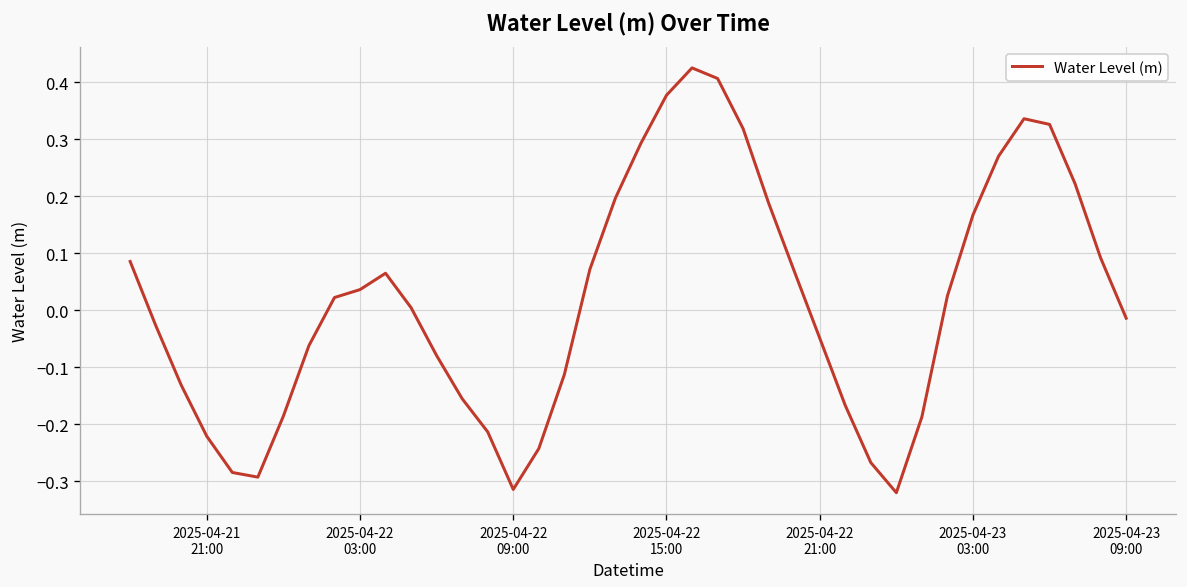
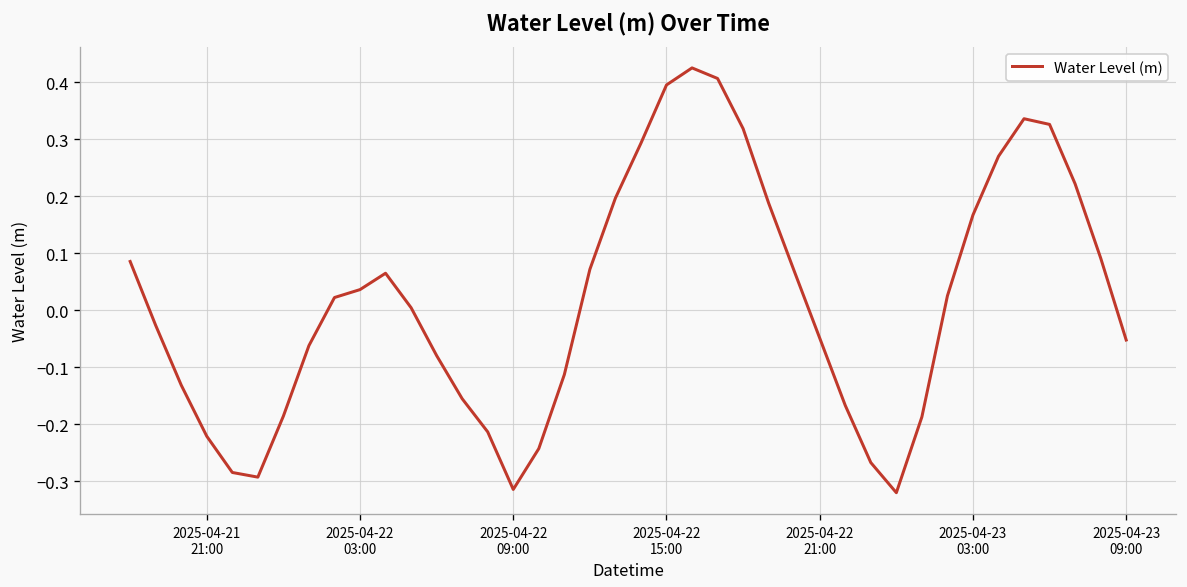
2025-04-22 15:00: 0.38 -> 0.40
2025-04-23 09:00: -0.01 -> -0.05
